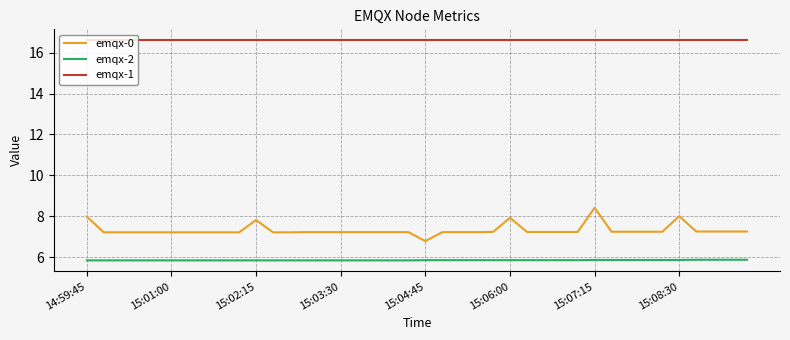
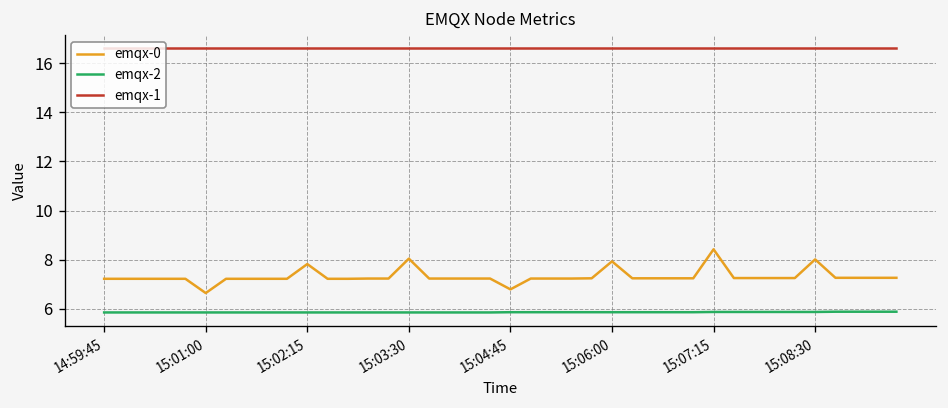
emqx-0, 14:59:45: 8.0 -> 7.2
emqx-0, 15:01:00: 7.2 -> 6.6
emqx-0, 15:03:30: 7.2 -> 8.0
